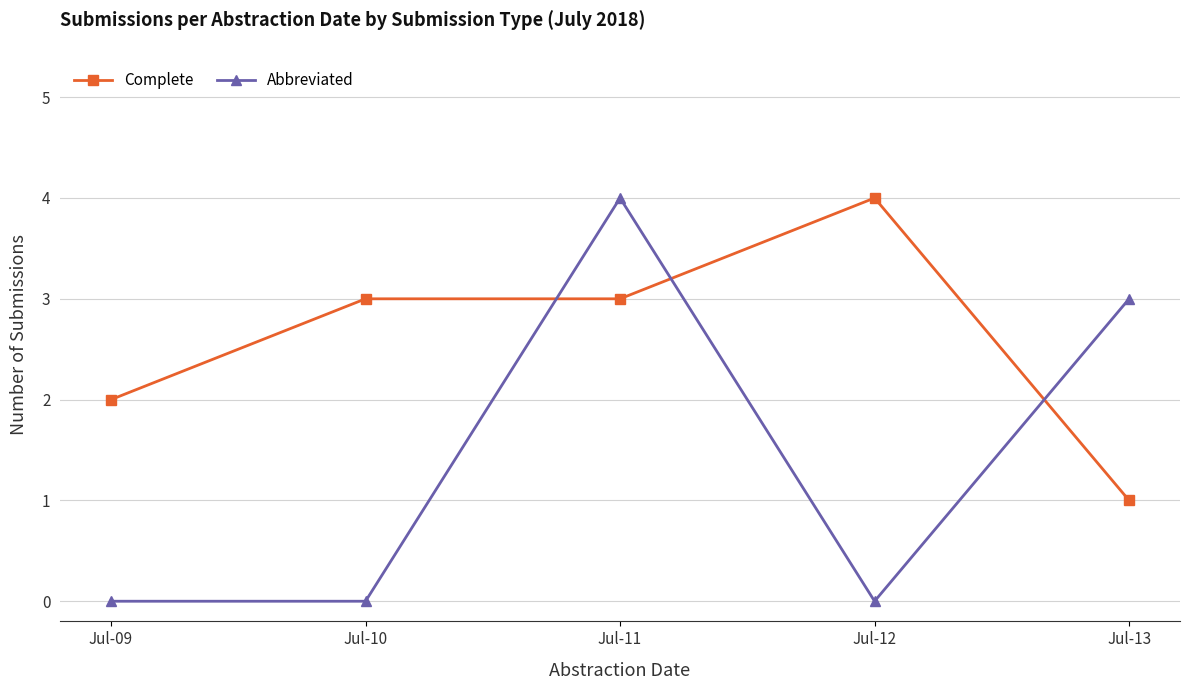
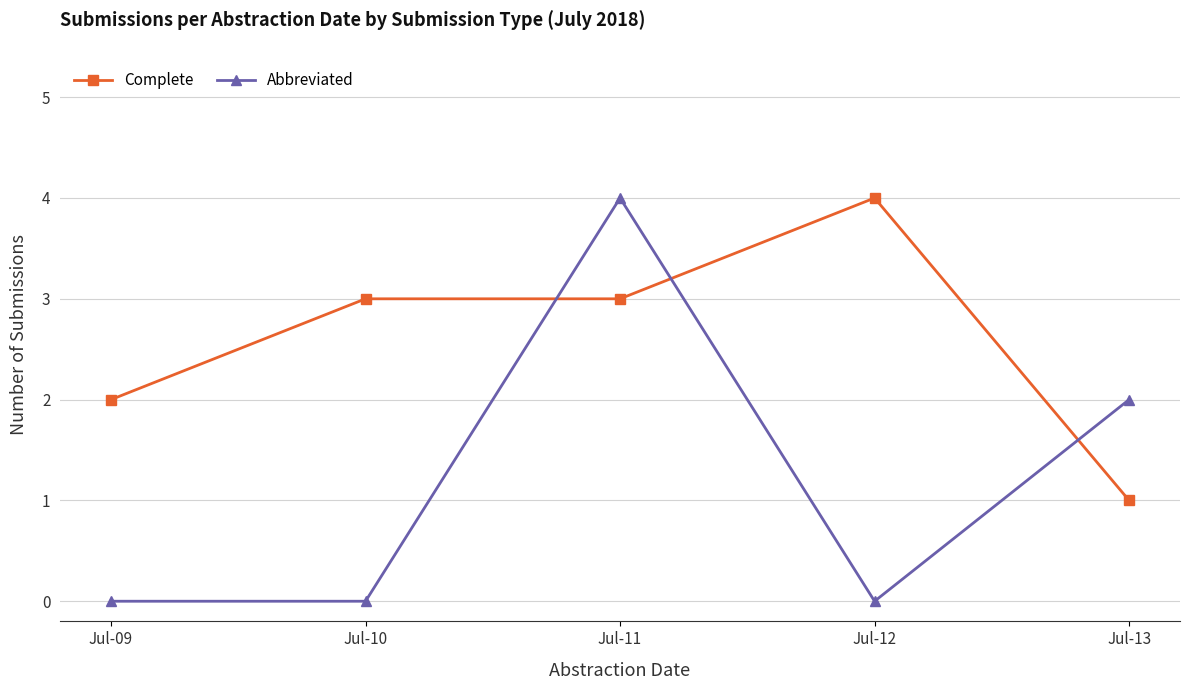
Abbreviated, Jul-13: 3 -> 2
